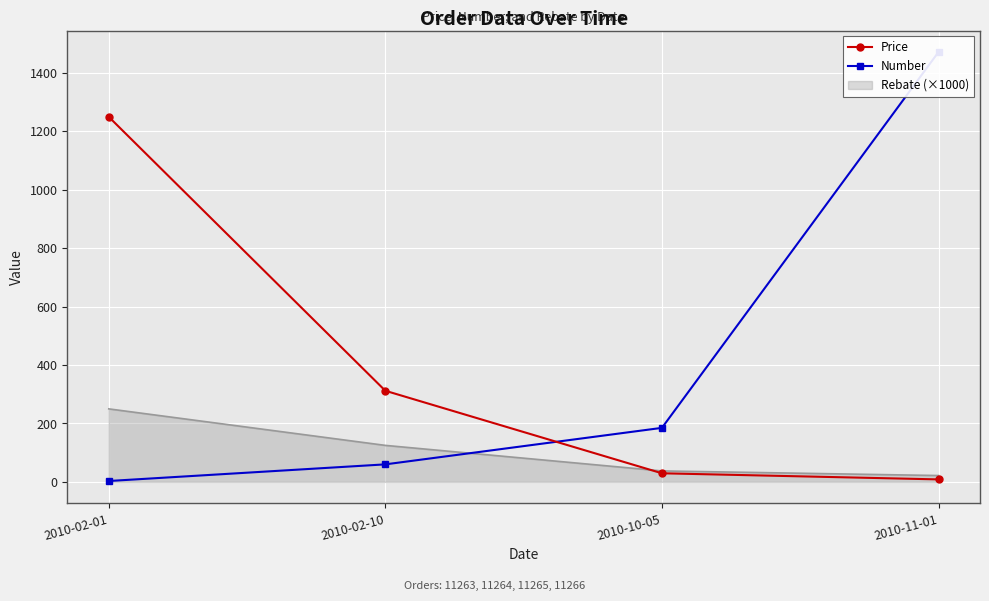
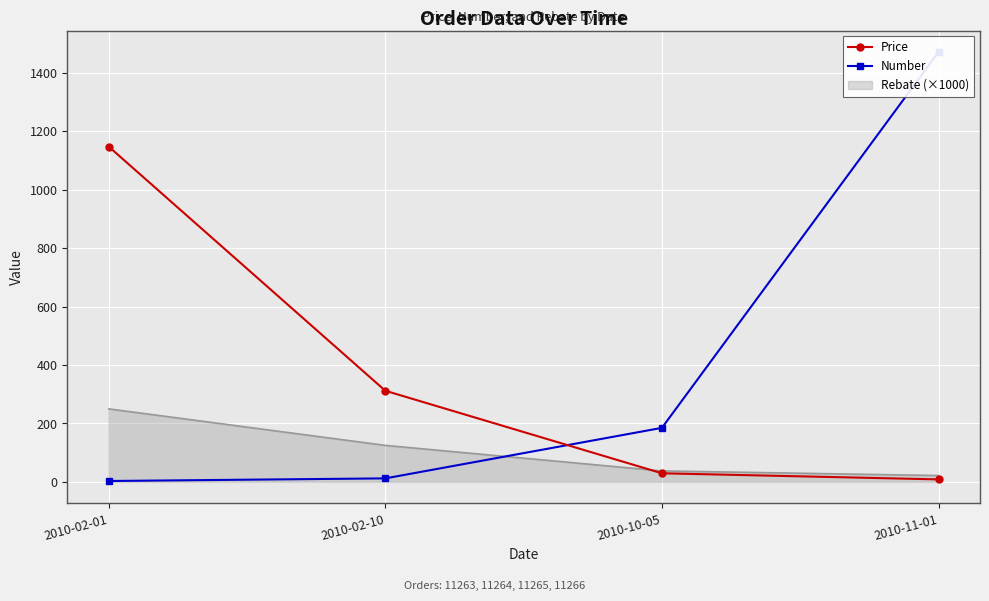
Price, 2010-02-01: 1250 -> 1150
Number, 2010-02-10: 60 -> 10
